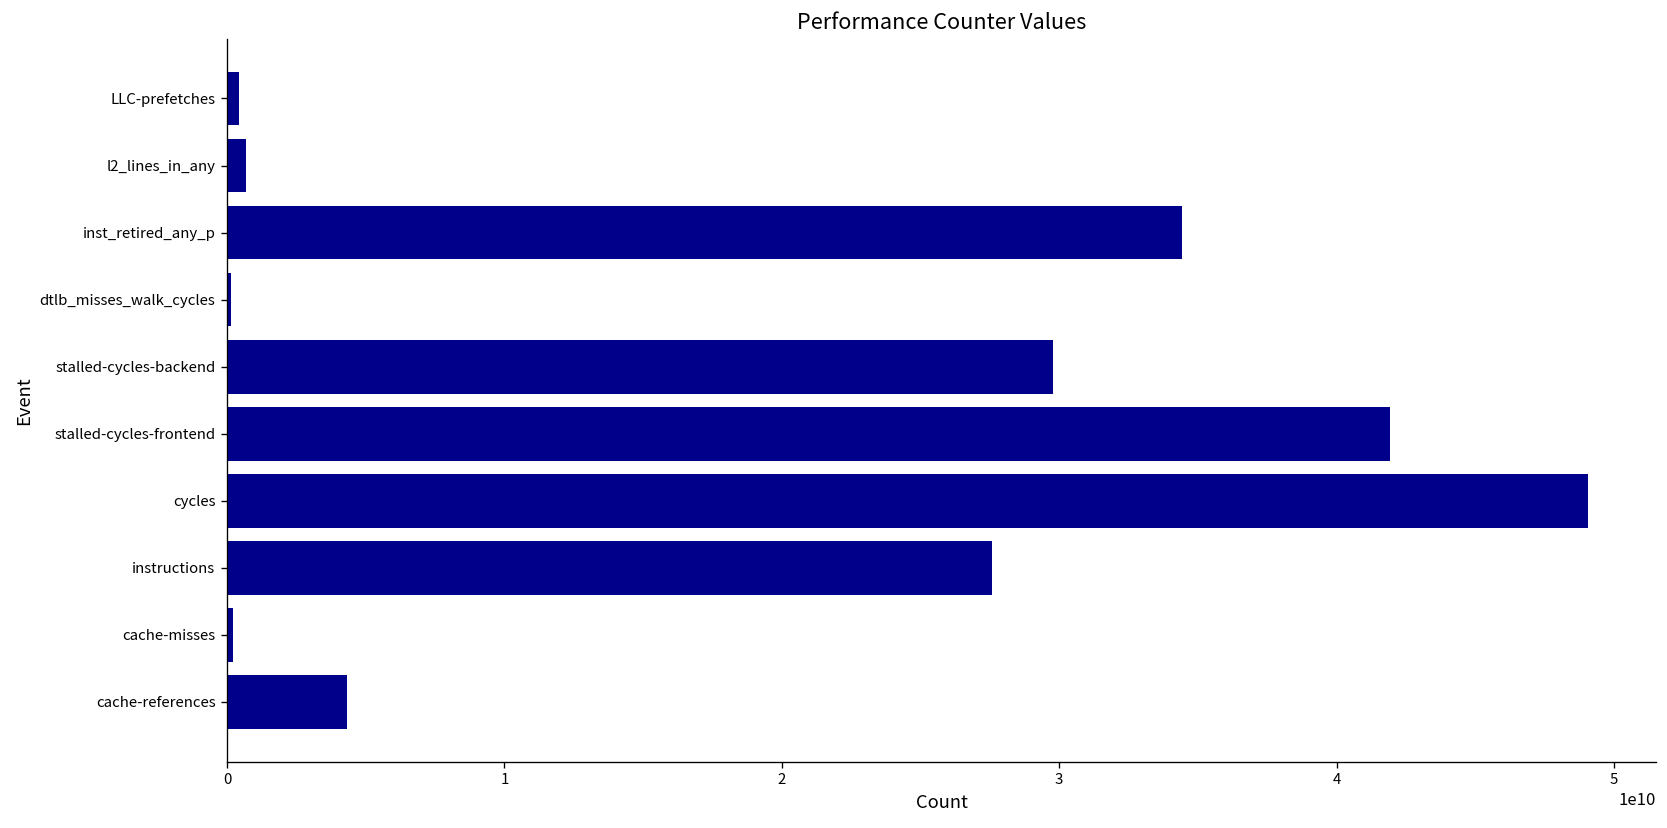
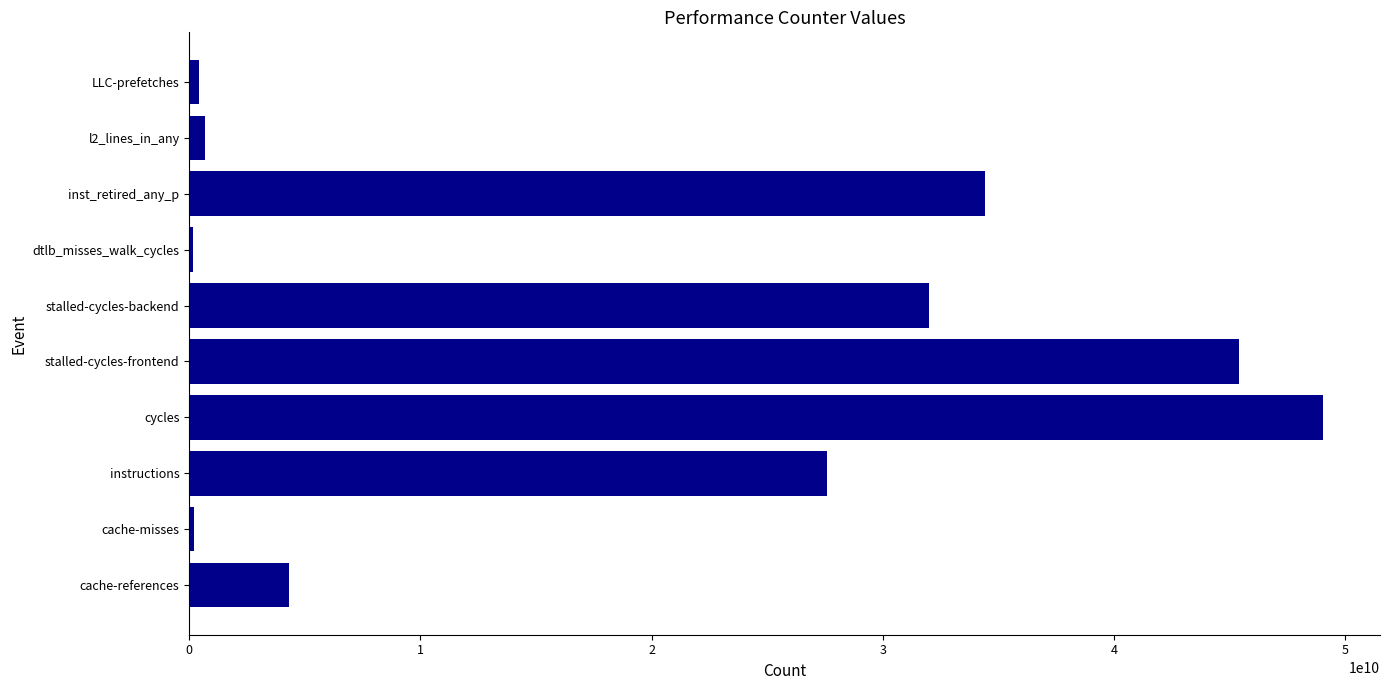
stalled-cycles-backend: 29800000000 -> 32000000000
stalled-cycles-frontend: 41900000000 -> 45400000000
